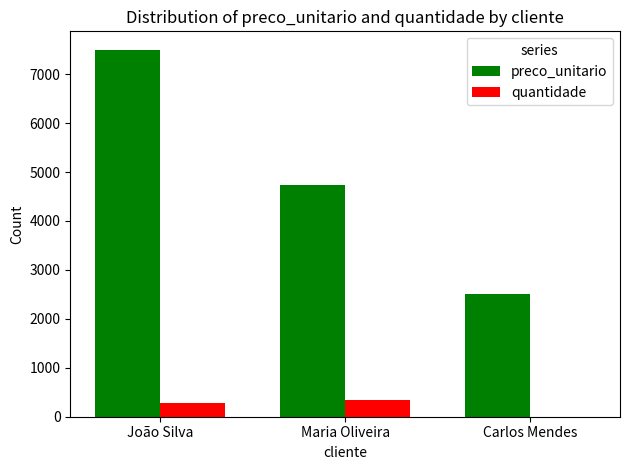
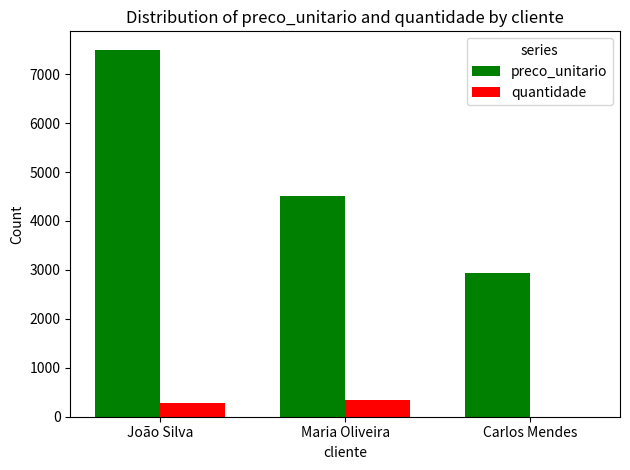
preco_unitario, Maria Oliveira: 4700 -> 4500
preco_unitario, Carlos Mendes: 2500 -> 2900
